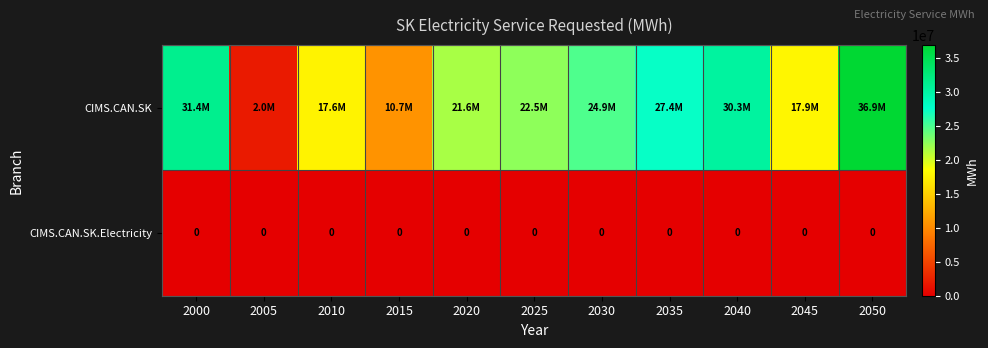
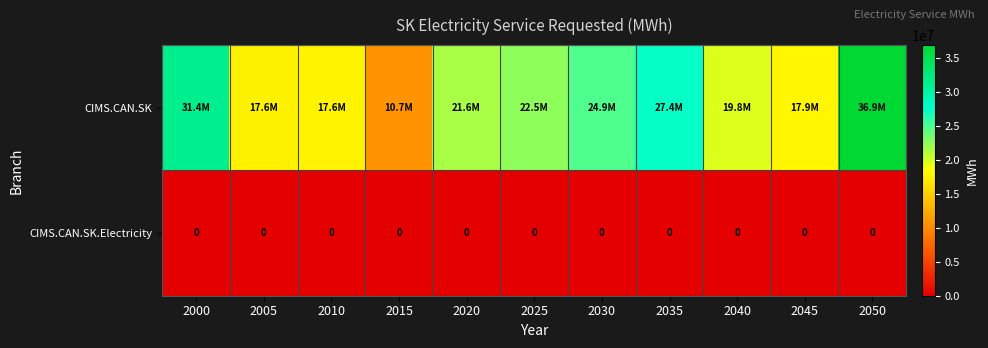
CIMS.CAN.SK, 2005: 2.0M -> 17.6M
CIMS.CAN.SK, 2040: 30.3M -> 19.8M
